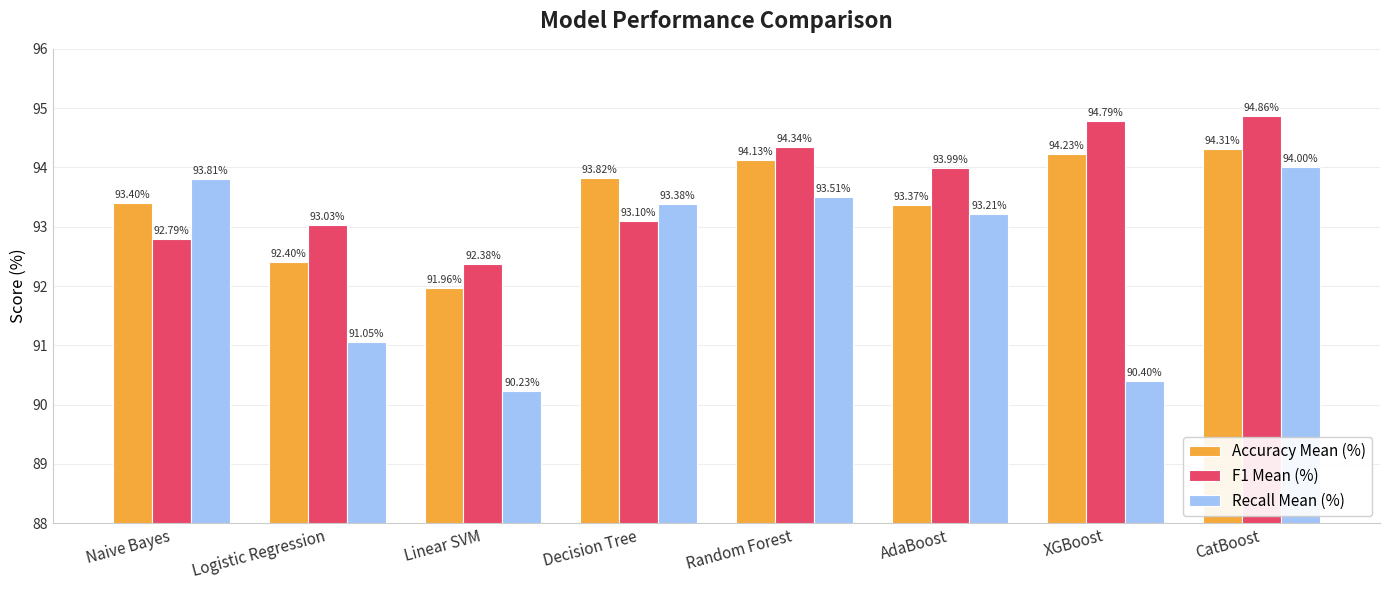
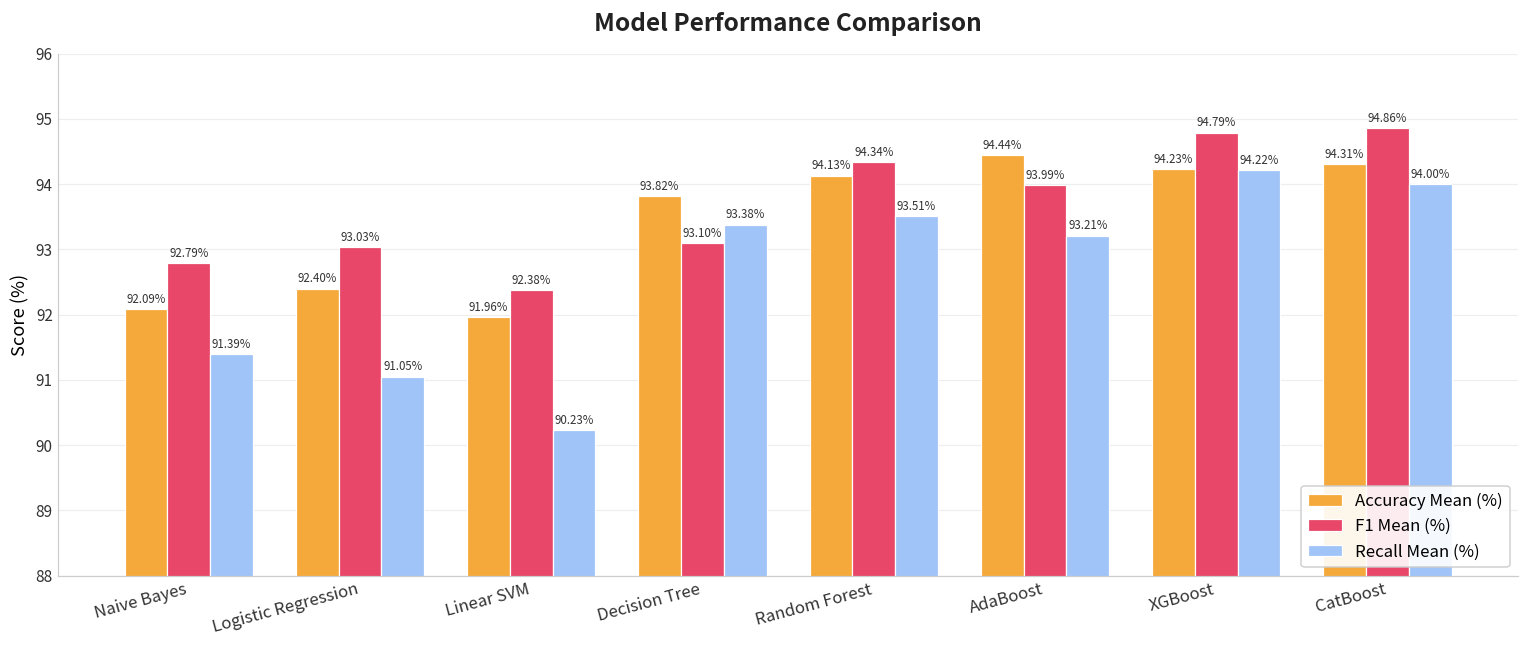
Accuracy Mean (%), Naive Bayes: 93.40% -> 92.09%
Recall Mean (%), Naive Bayes: 93.81% -> 91.39%
Accuracy Mean (%), AdaBoost: 93.37% -> 94.44%
Recall Mean (%), XGBoost: 90.40% -> 94.22%
